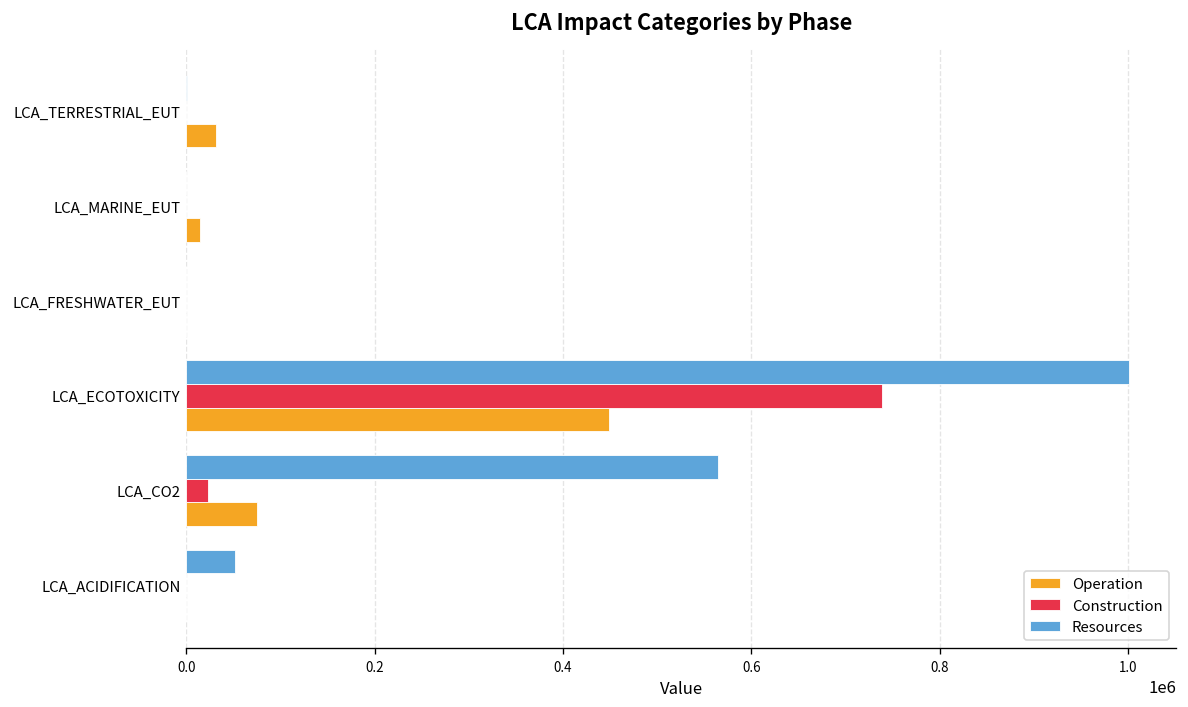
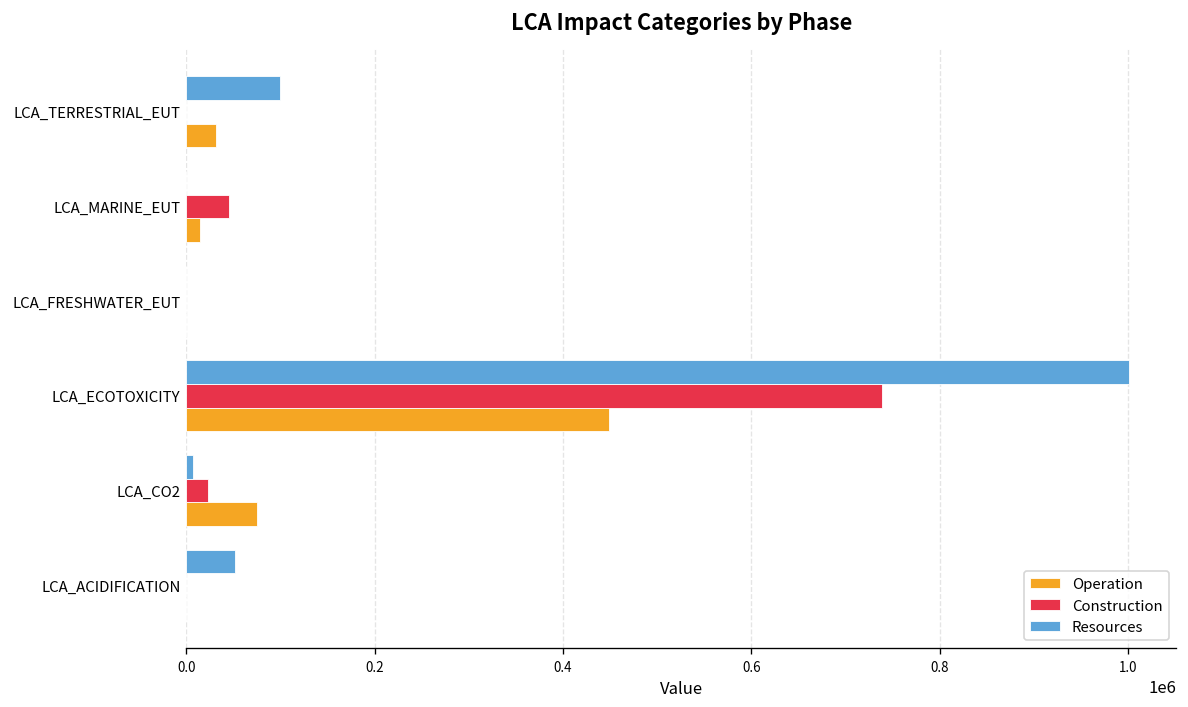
Resources, LCA_TERRESTRIAL_EUT: 0 -> 100000
Construction, LCA_MARINE_EUT: 0 -> 50000
Resources, LCA_CO2: 570000 -> 10000
